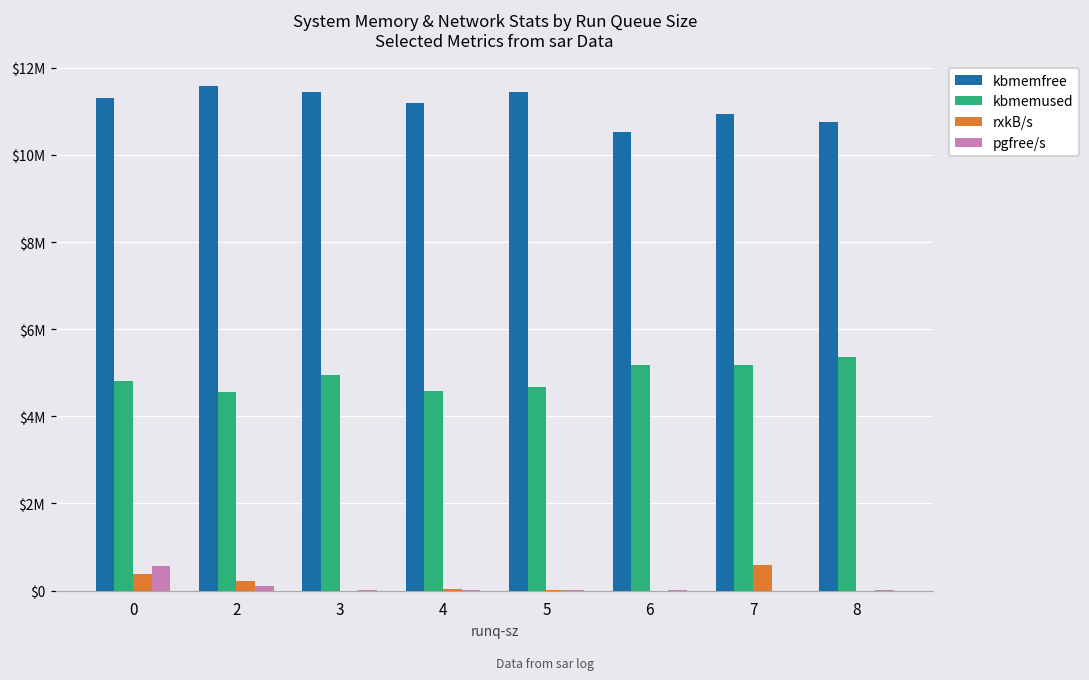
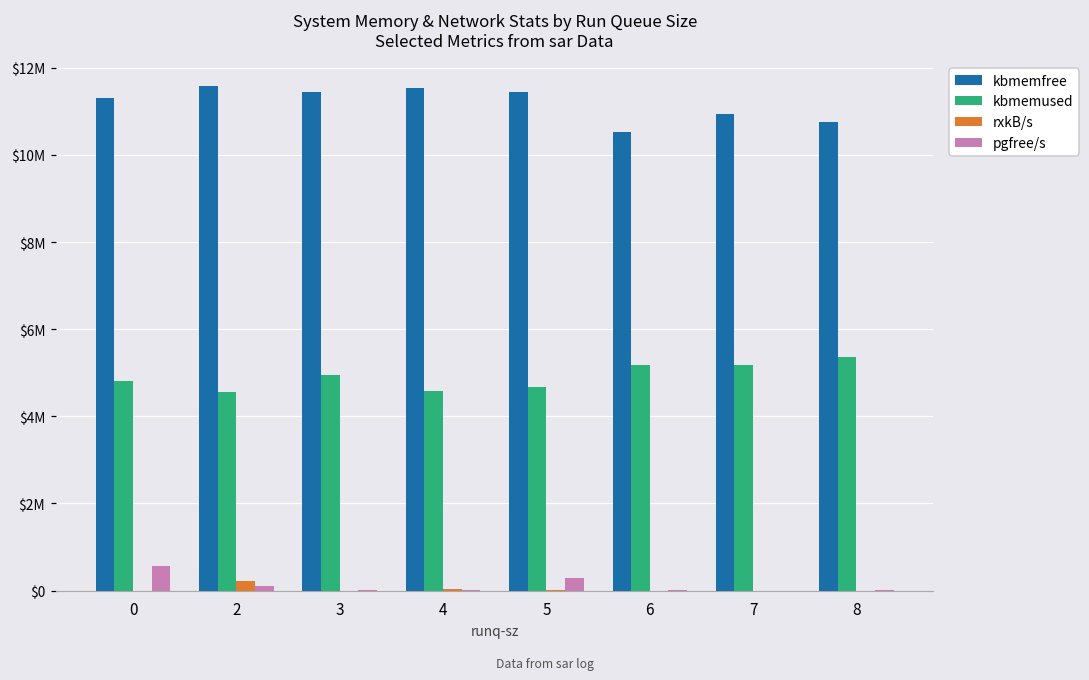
rxkB/s, 0: $400000 -> $0
kbmemfree, 4: $11200000 -> $11500000
pgfree/s, 5: $0 -> $300000
rxkB/s, 7: $600000 -> $0
